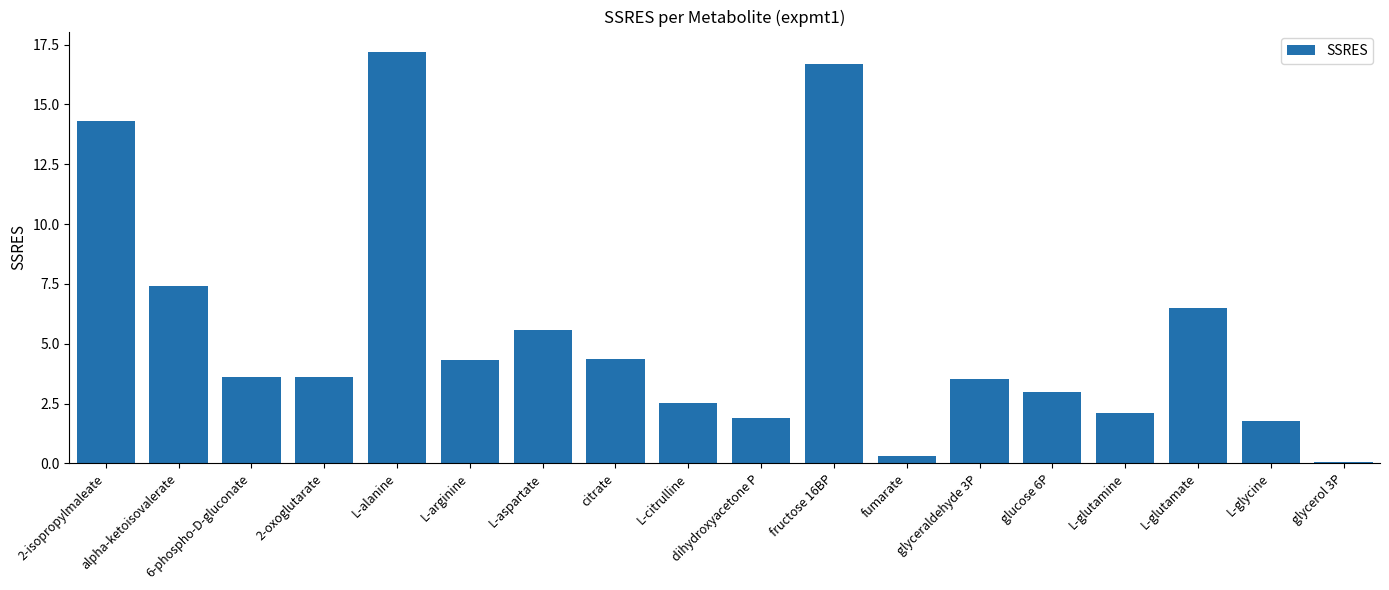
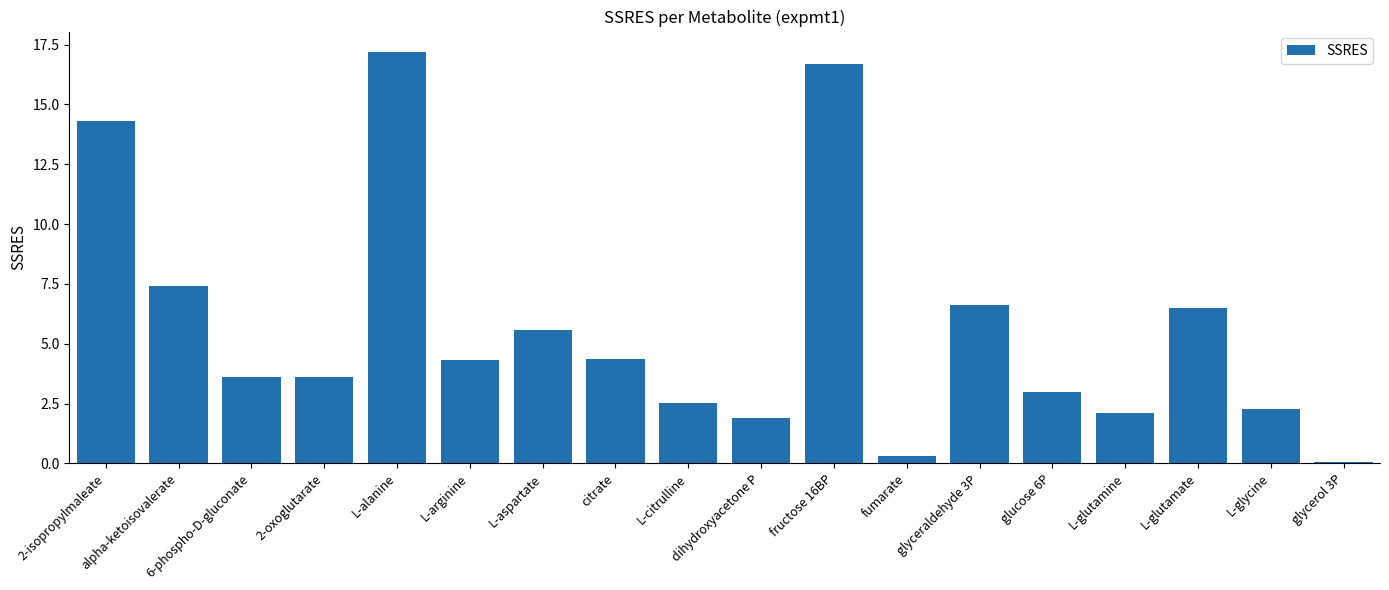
glyceraldehyde 3P: 3.5 -> 6.6
L-glycine: 1.8 -> 2.3
